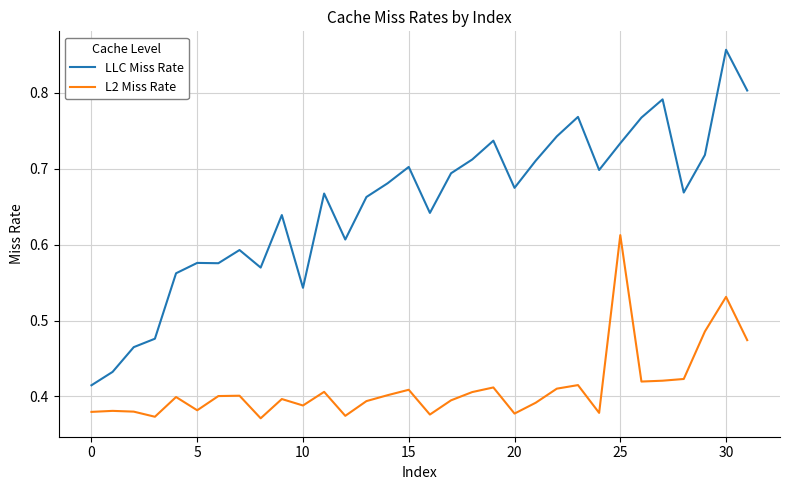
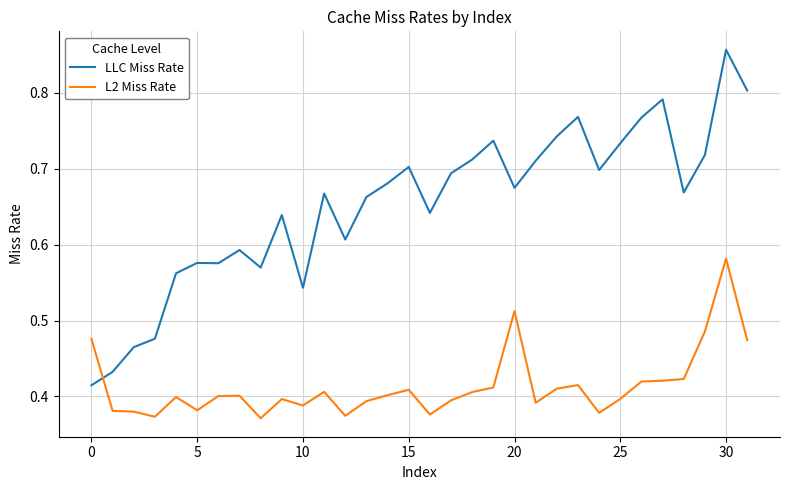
L2 Miss Rate, 0: 0.38 -> 0.48
L2 Miss Rate, 20: 0.38 -> 0.51
L2 Miss Rate, 25: 0.61 -> 0.40
L2 Miss Rate, 30: 0.53 -> 0.58
